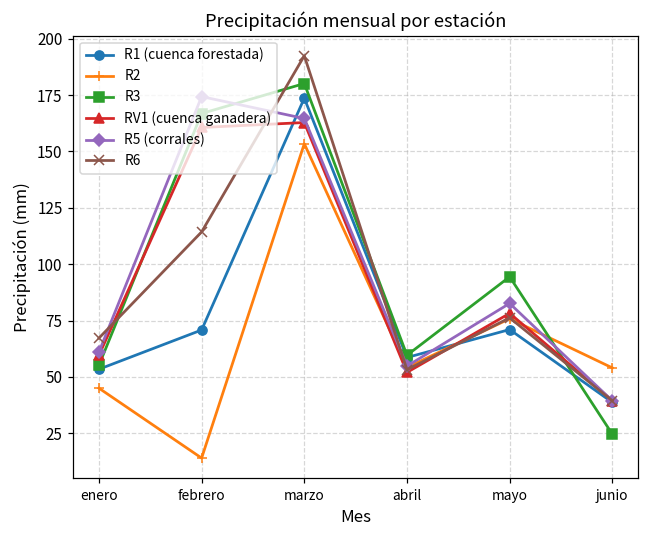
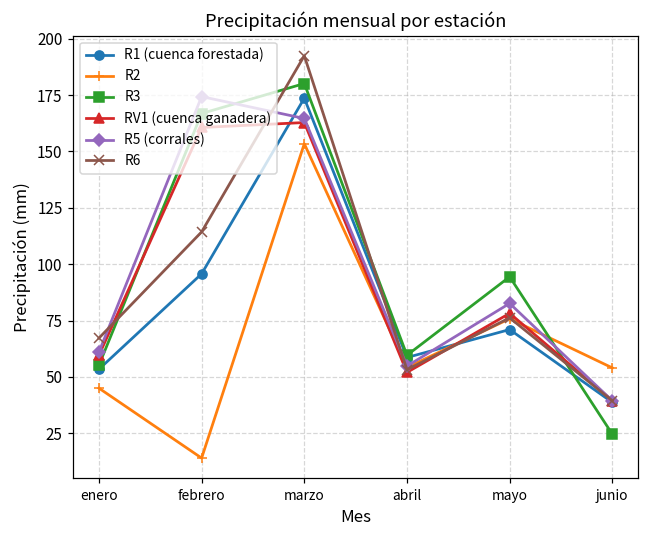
R1 (cuenca forestada), febrero: 71 -> 96
